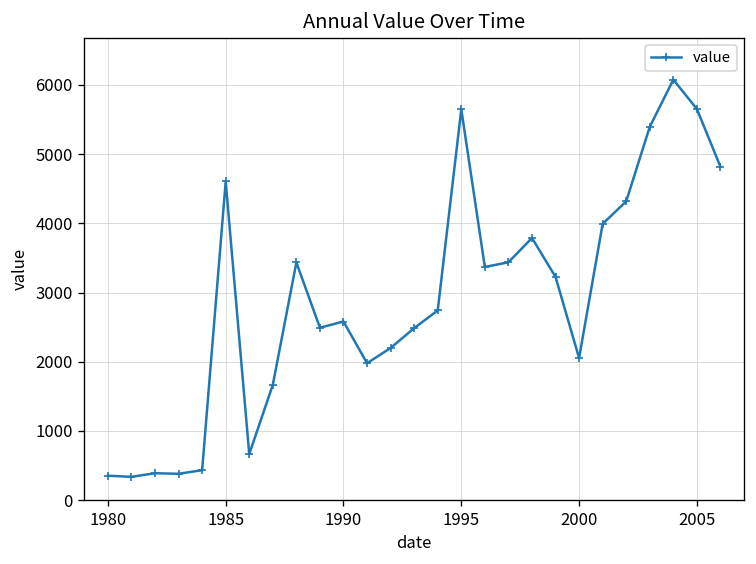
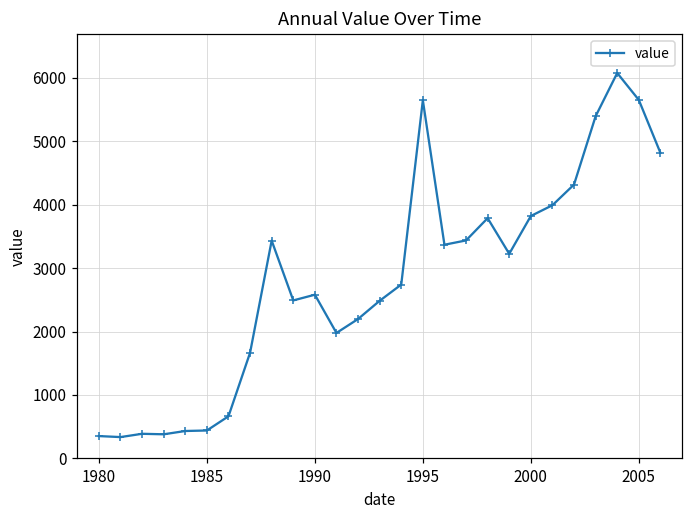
1985: 4600 -> 400
2000: 2100 -> 3800
